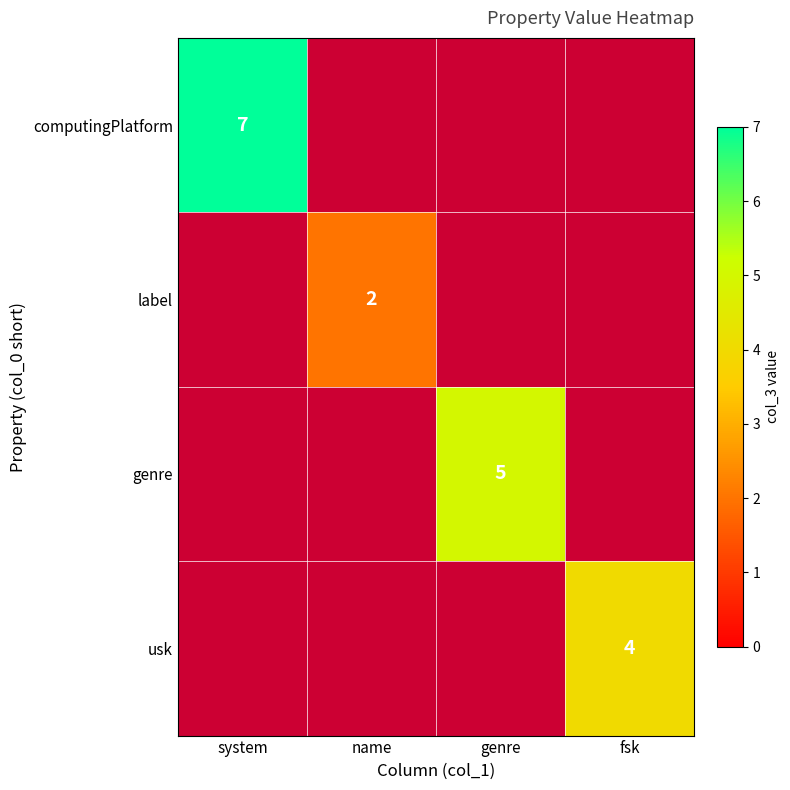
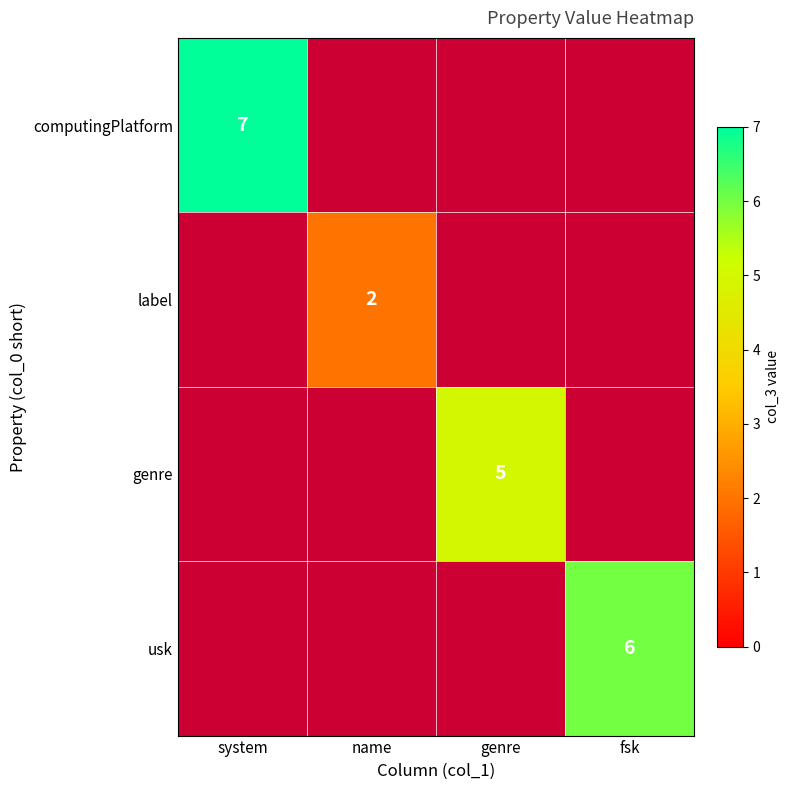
usk, fsk: 4 -> 6
